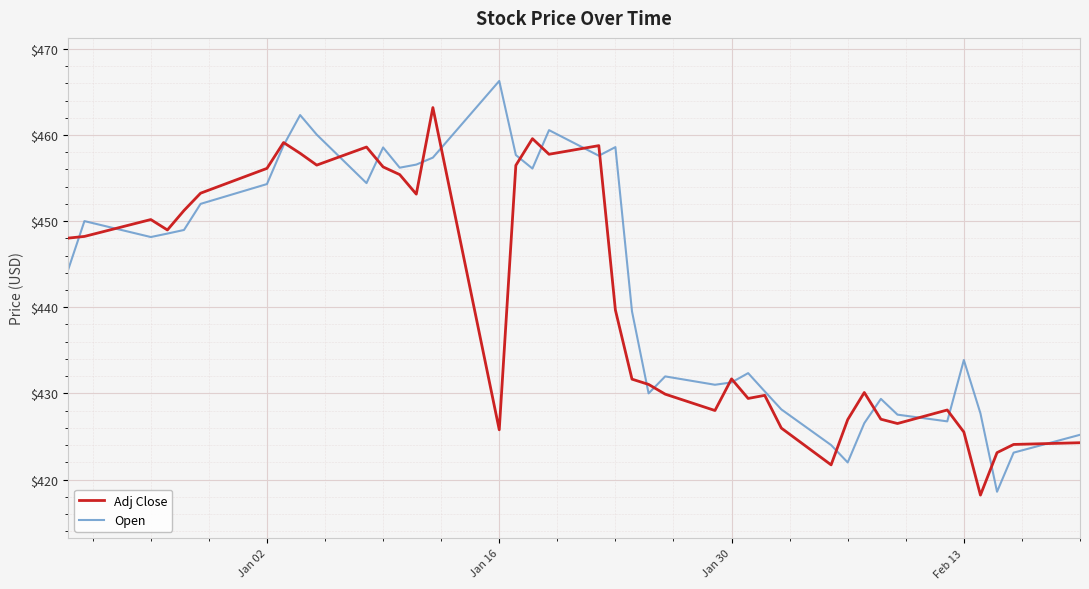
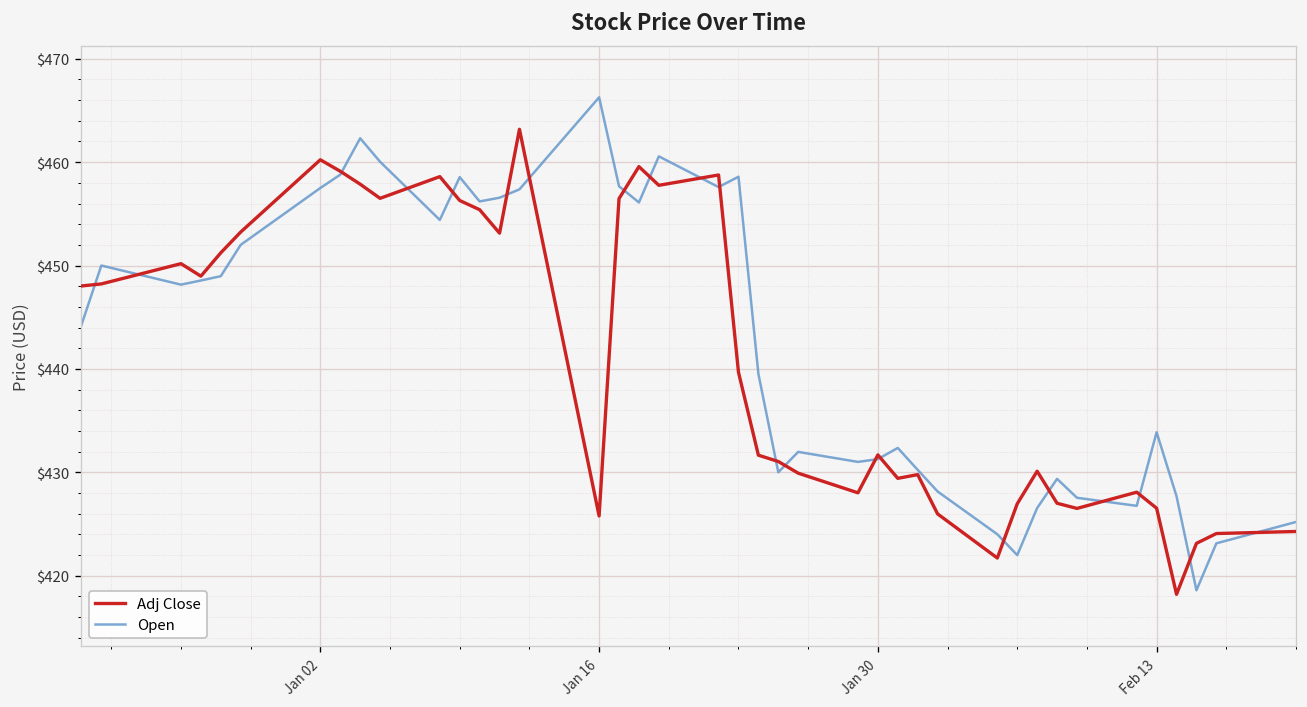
Adj Close, Jan 02: $456 -> $460
Open, Jan 02: $454 -> $458
Adj Close, Feb 13: $426 -> $427
